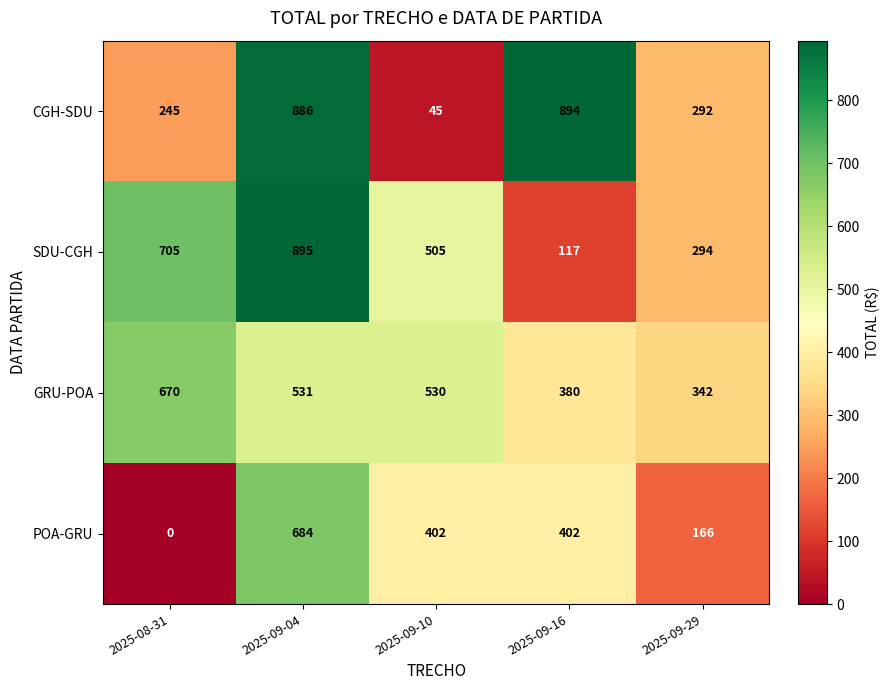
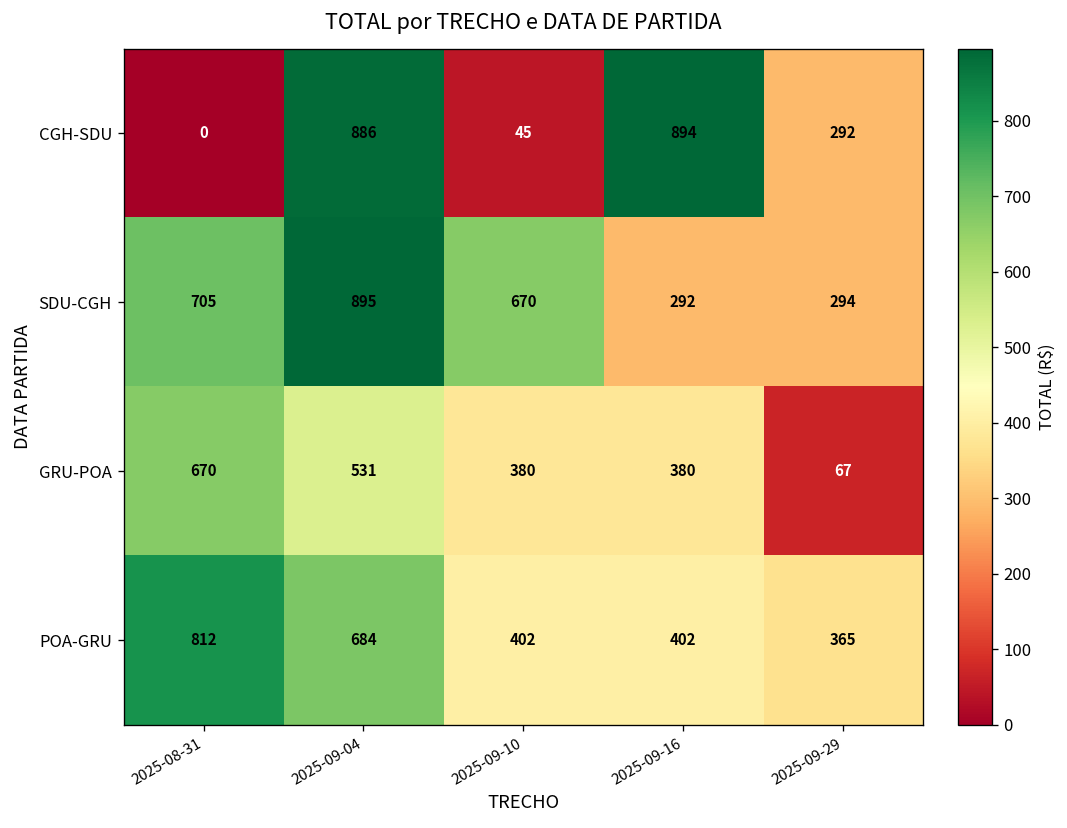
CGH-SDU, 2025-08-31: 245 -> 0
SDU-CGH, 2025-09-10: 505 -> 670
SDU-CGH, 2025-09-16: 117 -> 292
GRU-POA, 2025-09-10: 530 -> 380
GRU-POA, 2025-09-29: 342 -> 67
POA-GRU, 2025-08-31: 0 -> 812
POA-GRU, 2025-09-29: 166 -> 365
